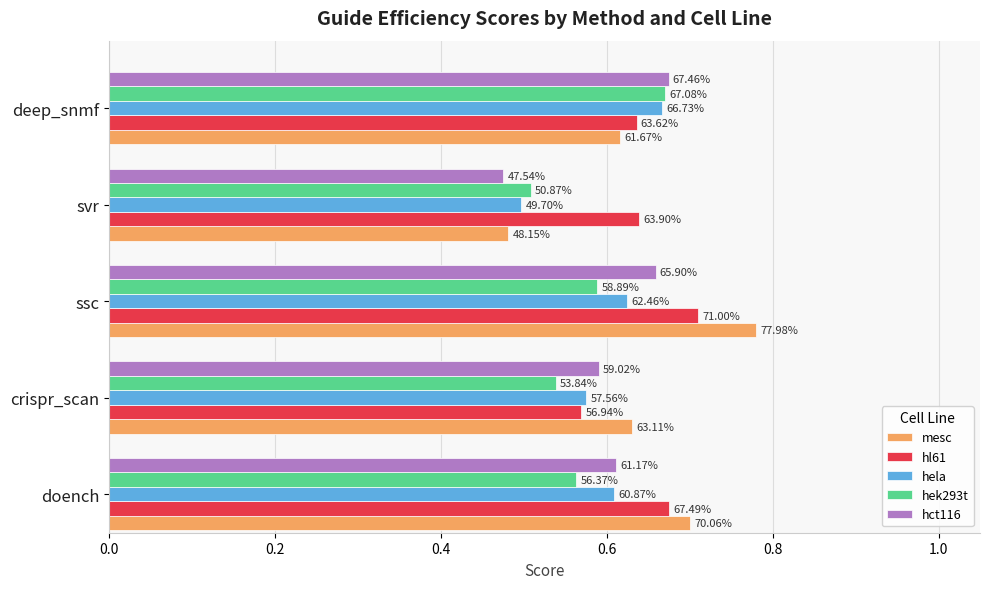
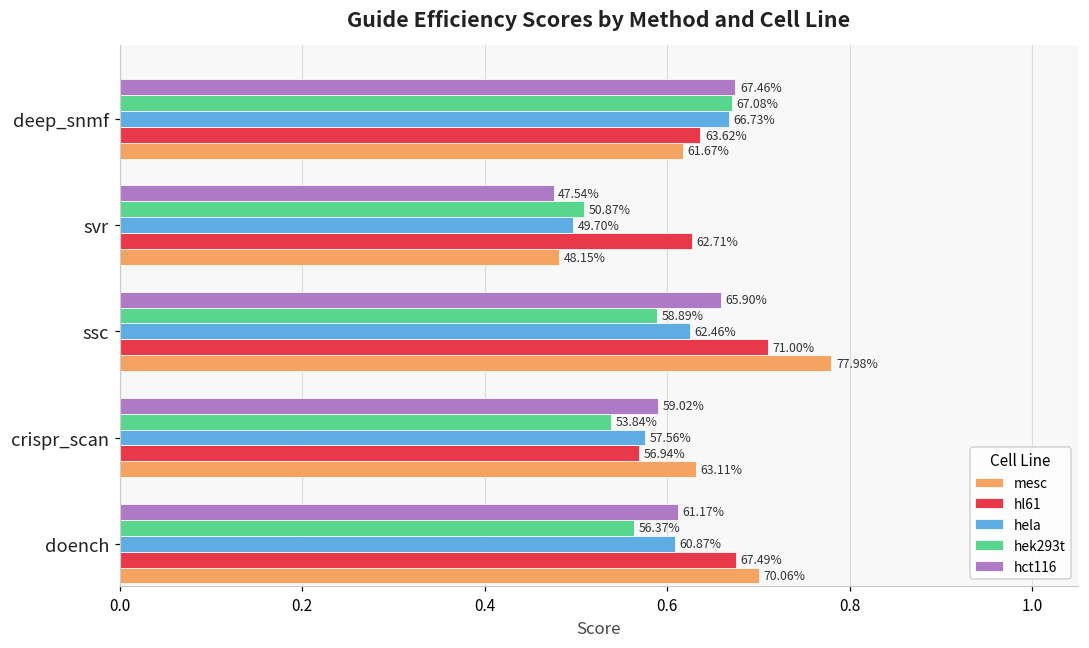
hl61, svr: 63.90% -> 62.71%
